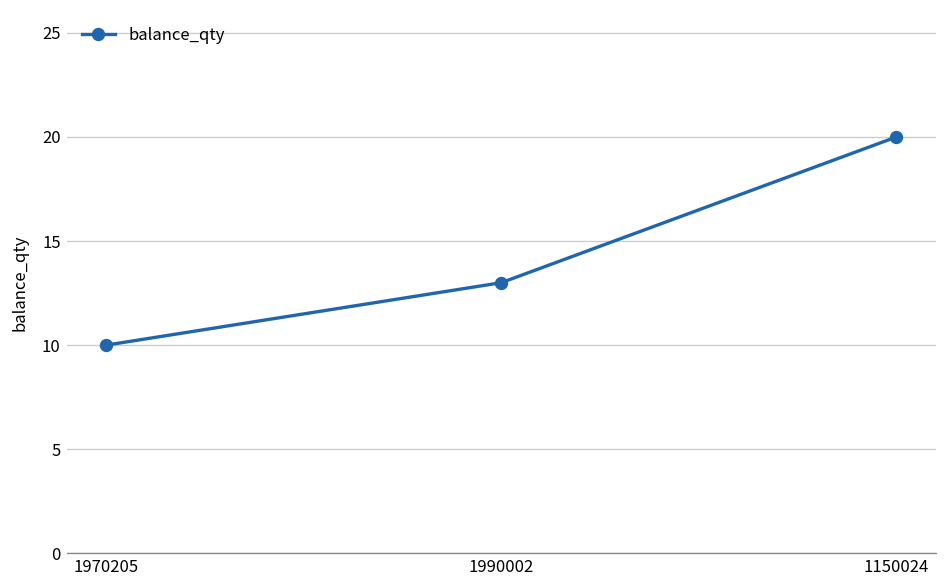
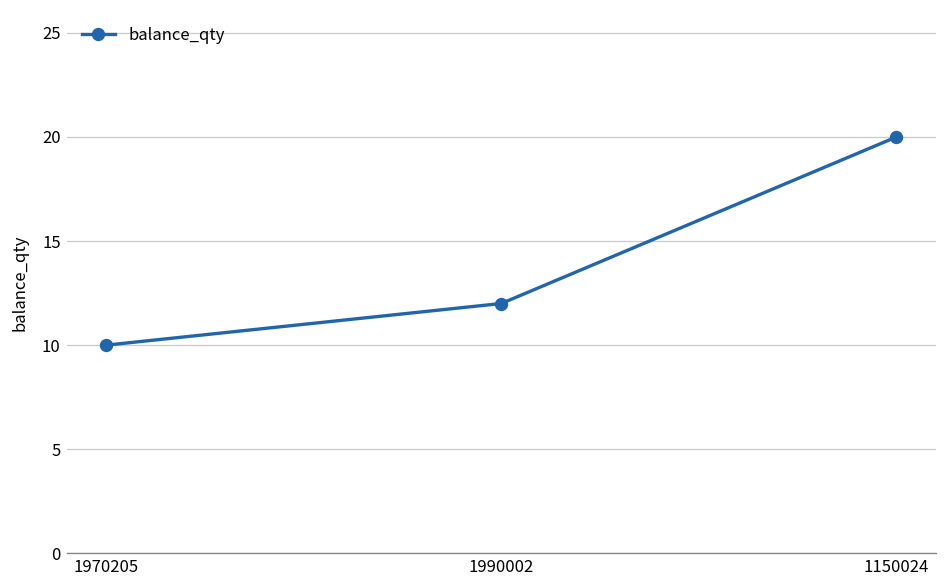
1990002: 13 -> 12
